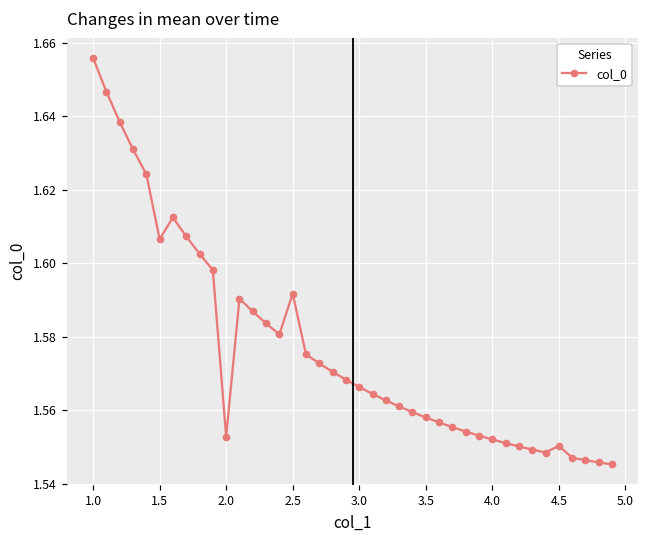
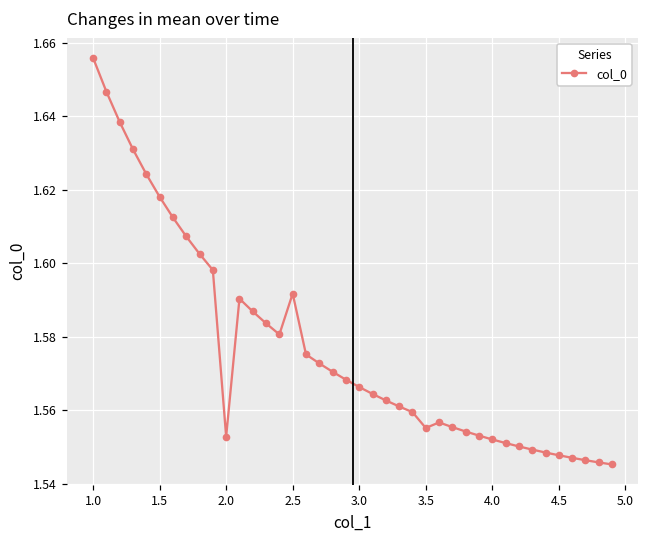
1.5: 1.607 -> 1.618
3.5: 1.558 -> 1.555
4.5: 1.550 -> 1.548
